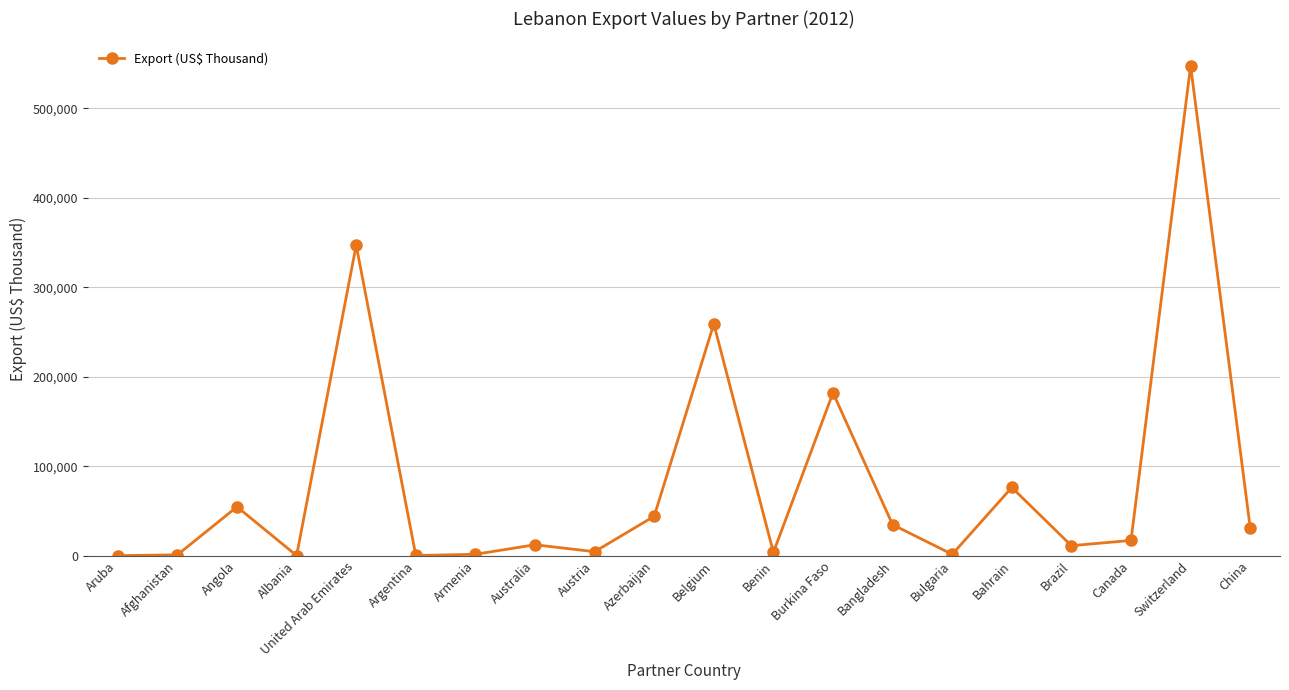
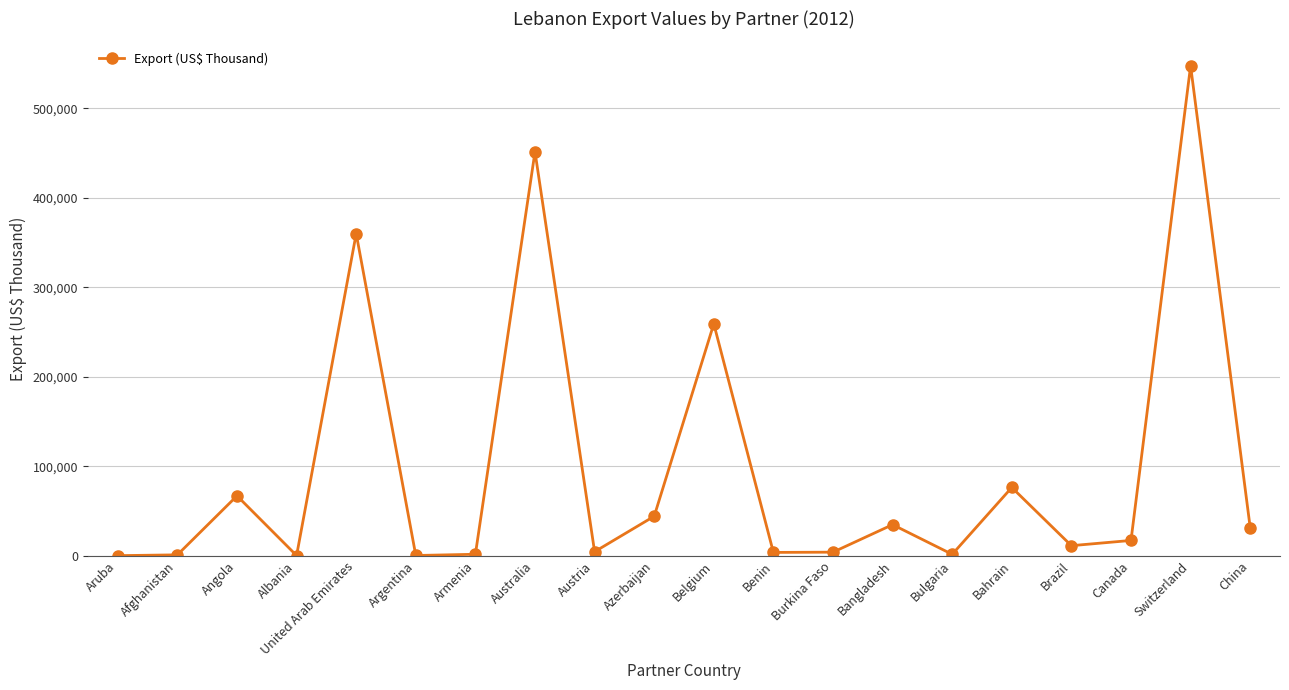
Angola: 50,000 -> 70,000
United Arab Emirates: 350,000 -> 360,000
Australia: 10,000 -> 450,000
Burkina Faso: 180,000 -> 0
